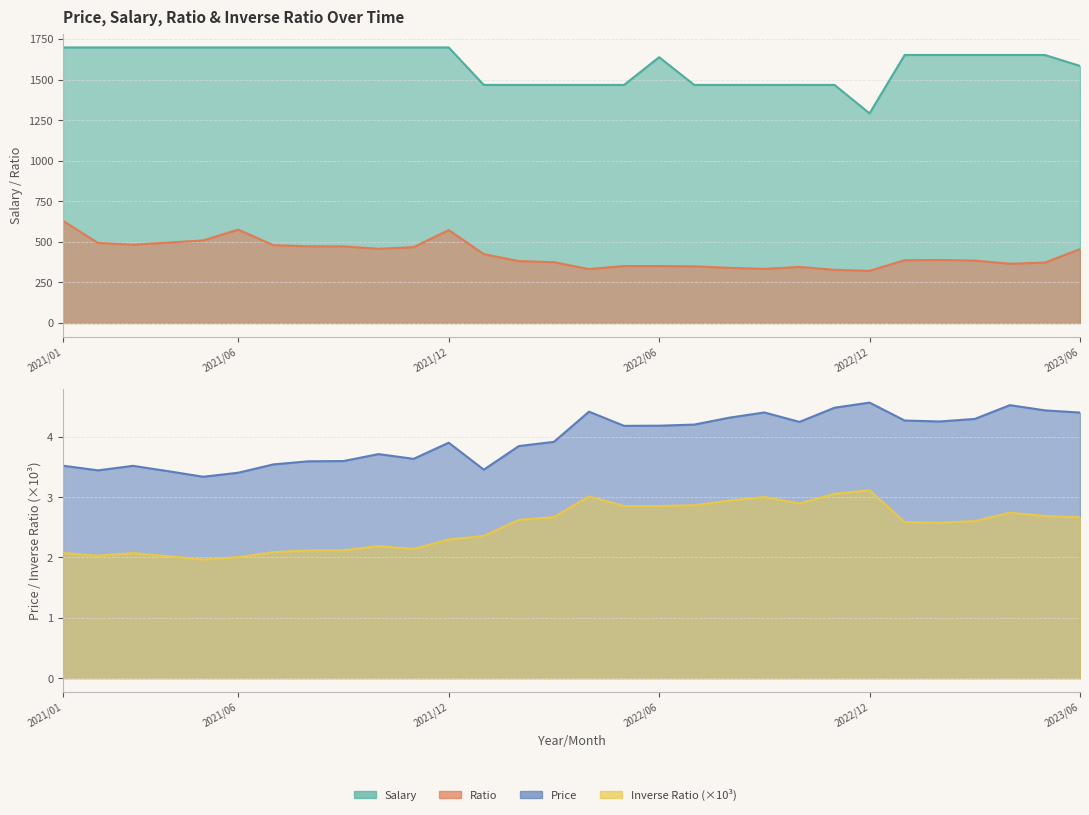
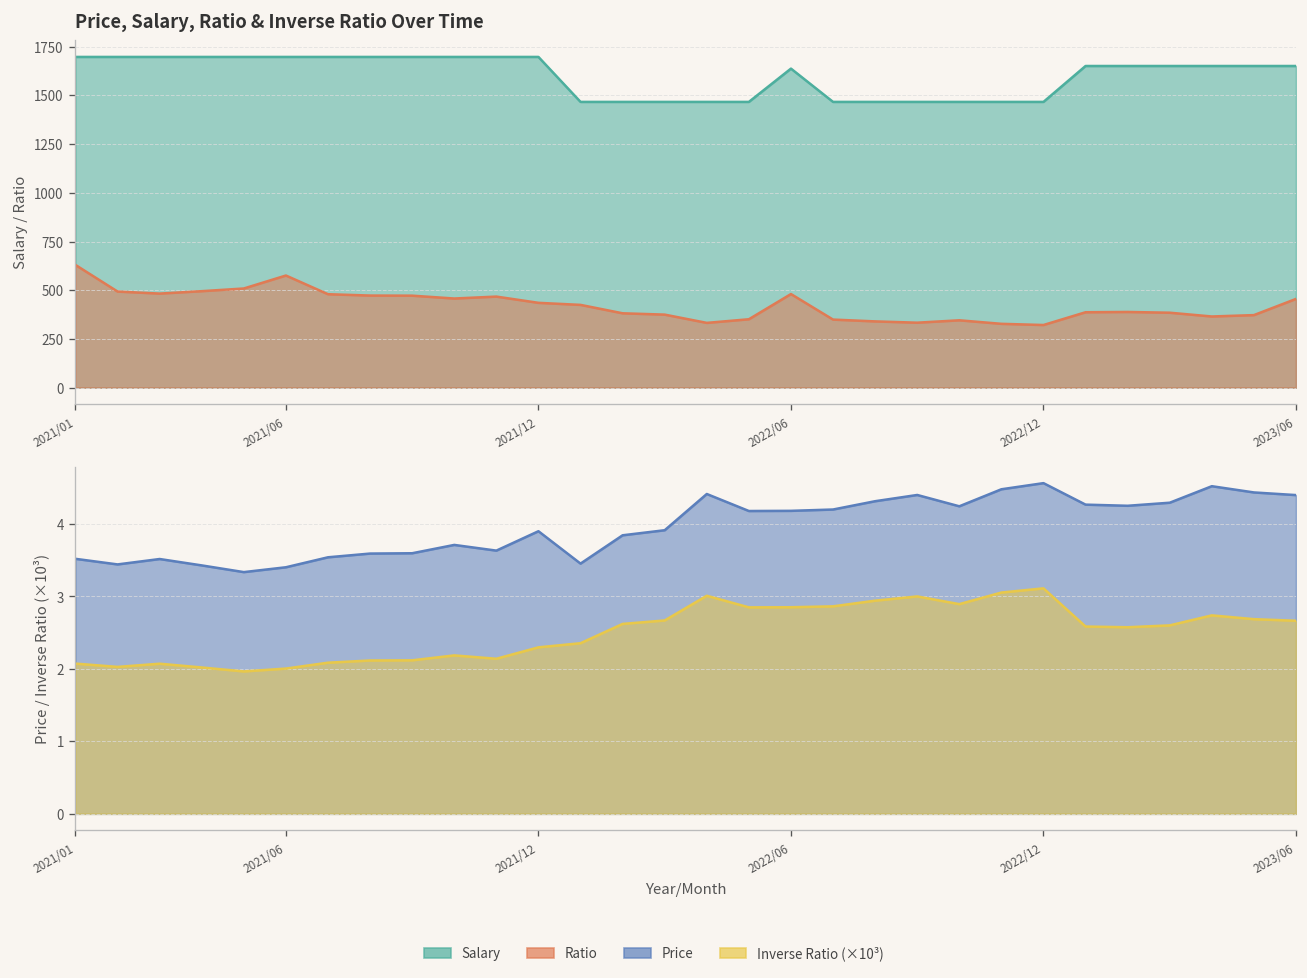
Price, Salary, Ratio & Inverse Ratio Over Time, Ratio, 2021/12: 570 -> 440
Price, Salary, Ratio & Inverse Ratio Over Time, Ratio, 2022/06: 350 -> 480
Price, Salary, Ratio & Inverse Ratio Over Time, Salary, 2022/12: 1290 -> 1470
Price, Salary, Ratio & Inverse Ratio Over Time, Salary, 2023/06: 1580 -> 1650
